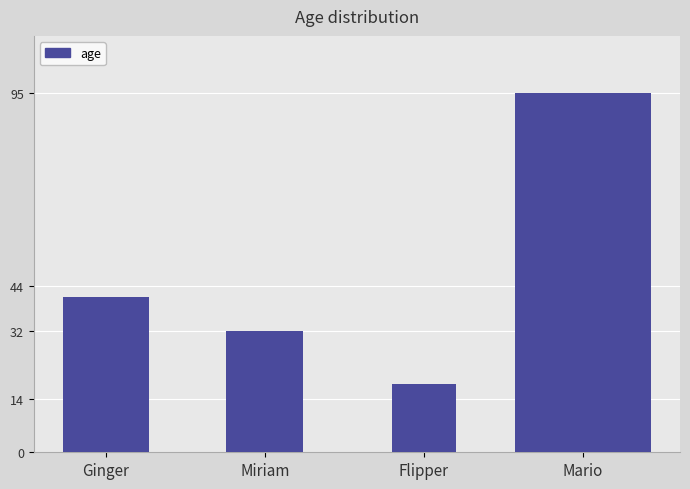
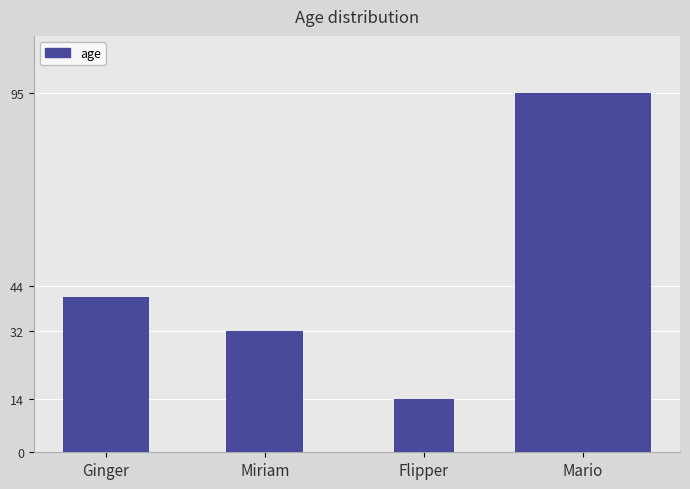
Flipper: 18 -> 14
